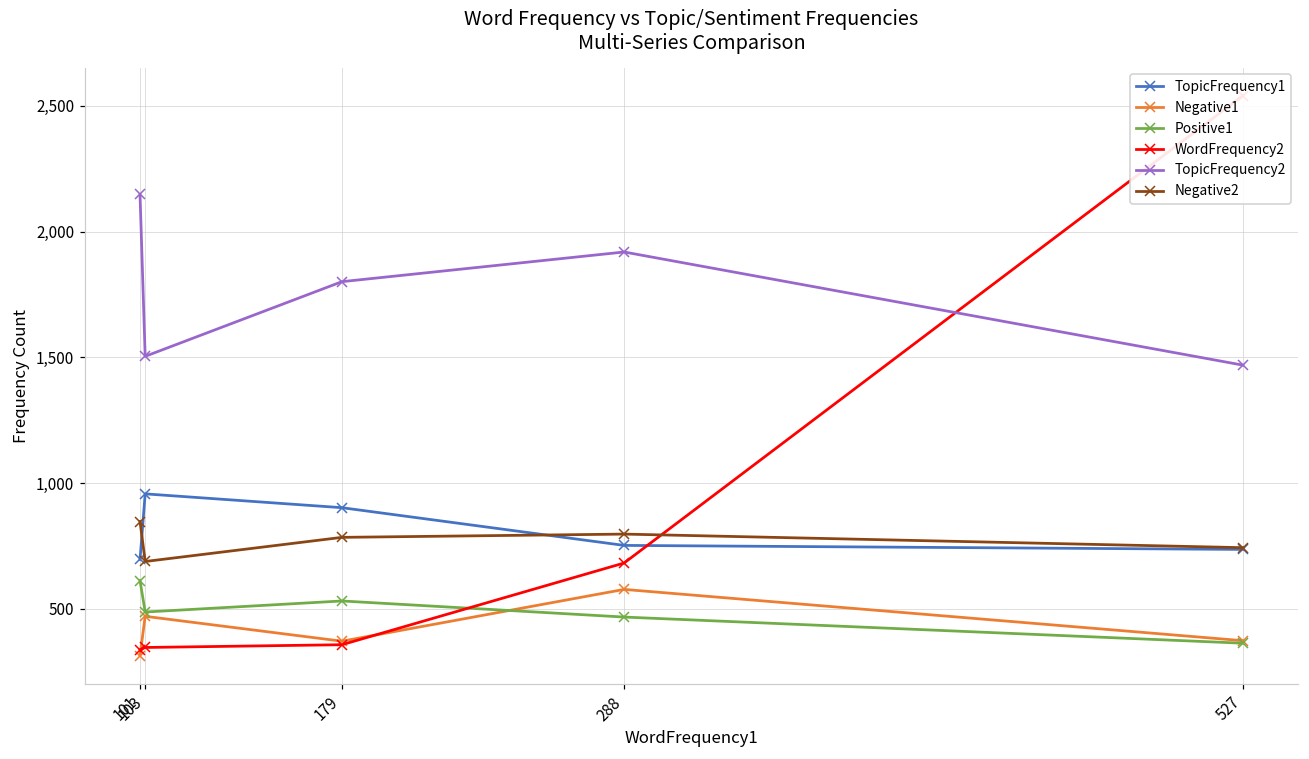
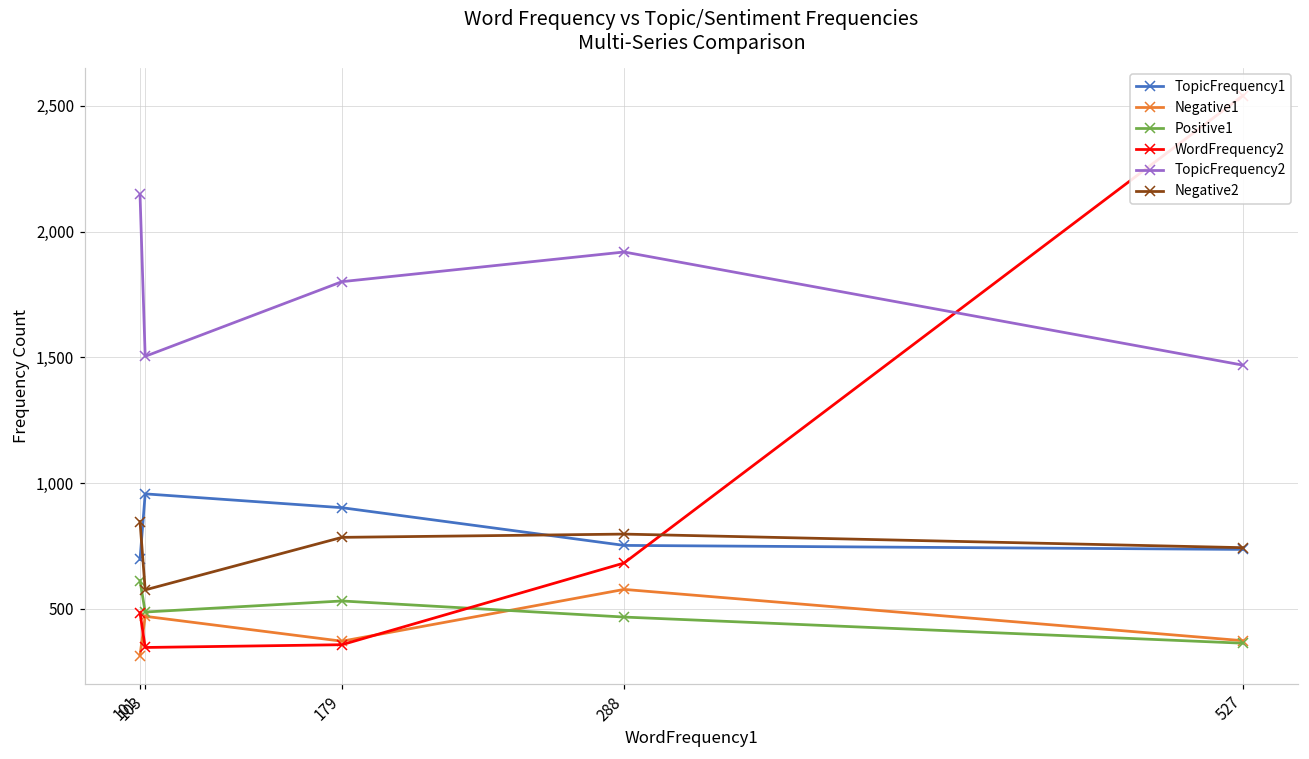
WordFrequency2, 101: 340 -> 480
Negative2, 103: 690 -> 580
